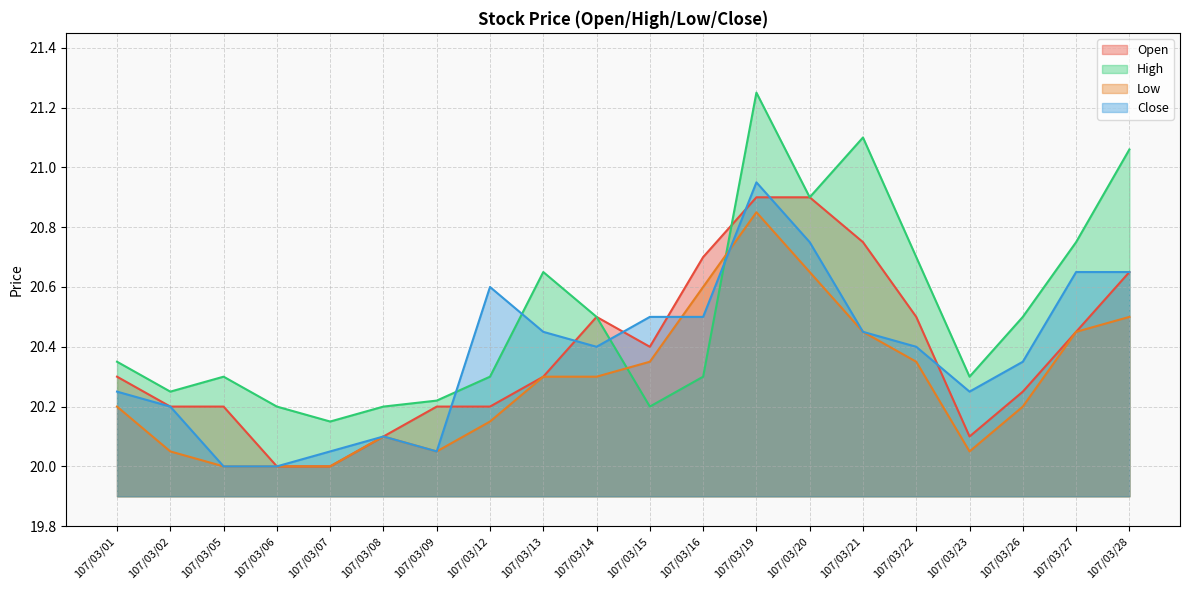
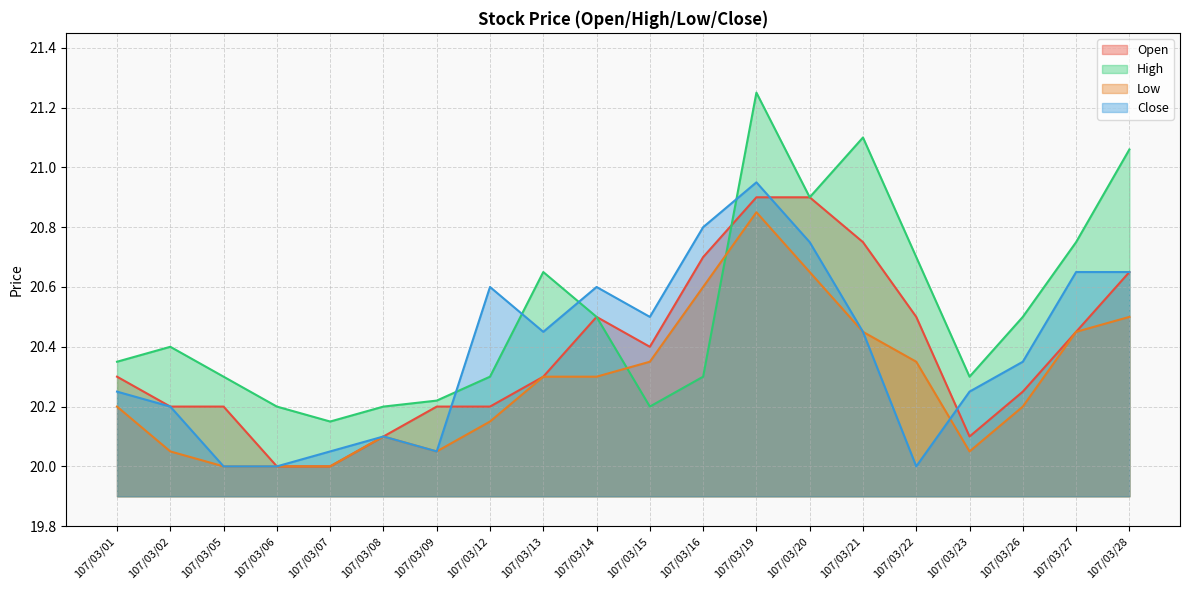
High, 107/03/02: 20.25 -> 20.40
Close, 107/03/14: 20.4 -> 20.6
Close, 107/03/16: 20.5 -> 20.8
Close, 107/03/22: 20.4 -> 20.0
